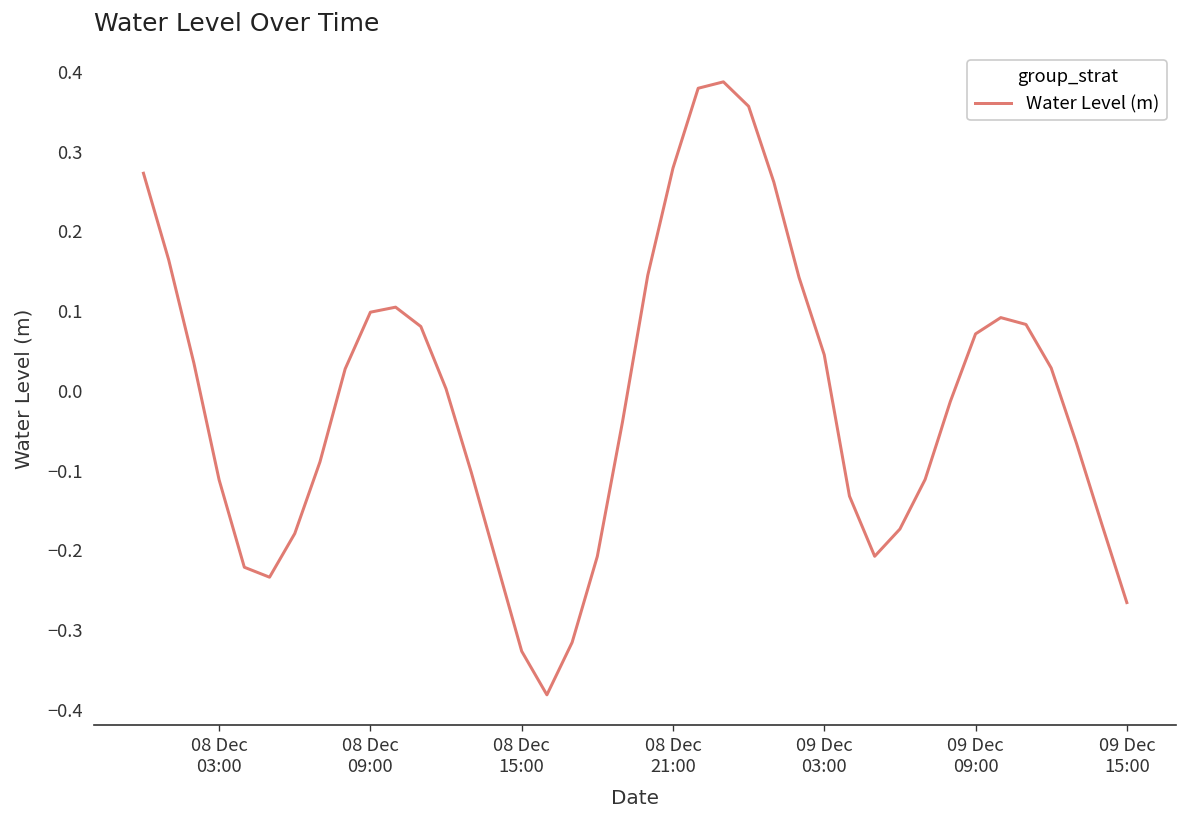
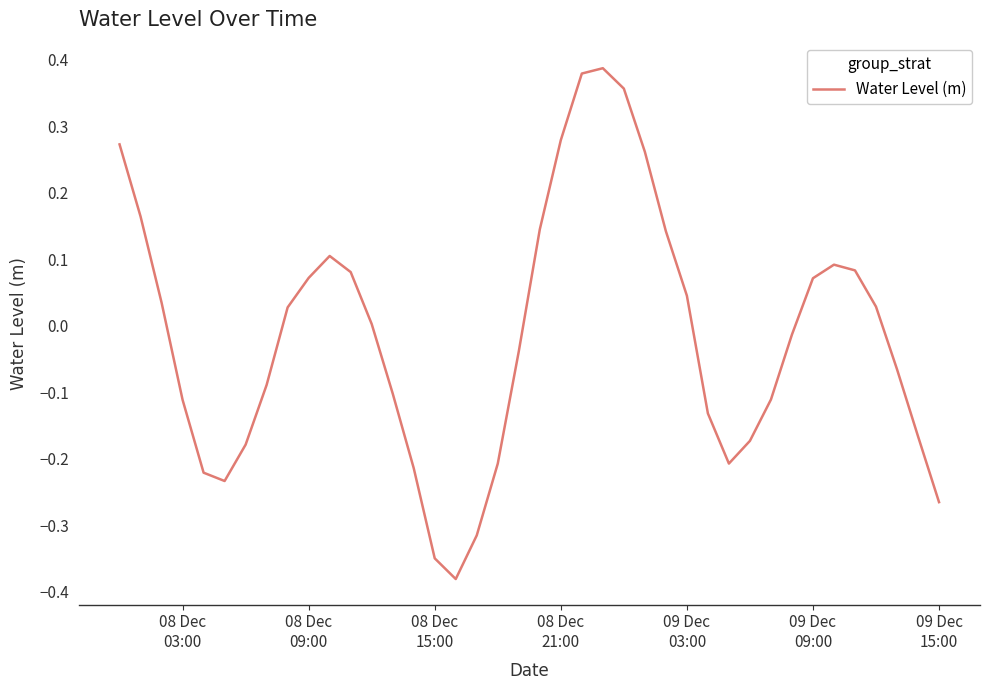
08 Dec 09:00: 0.10 -> 0.07
08 Dec 15:00: -0.33 -> -0.35
